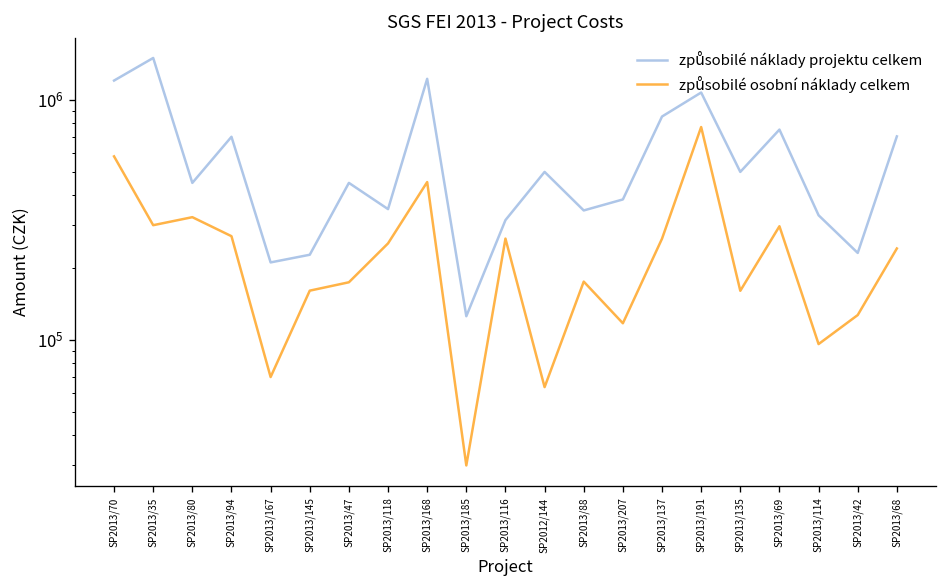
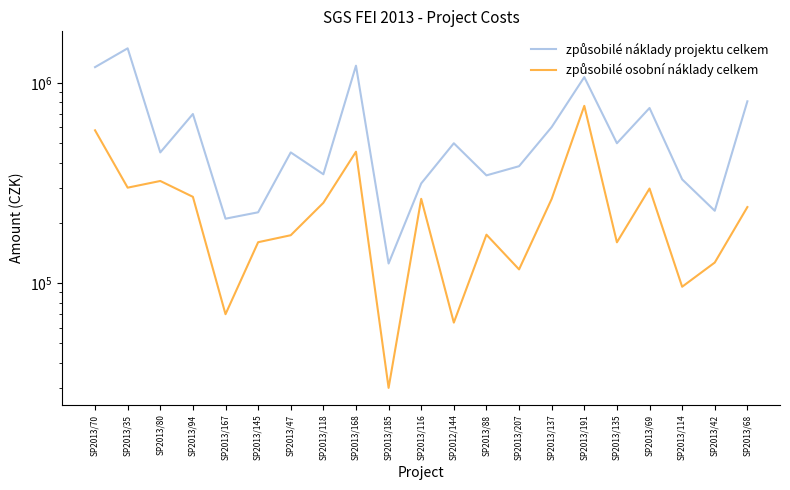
způsobilé náklady projektu celkem, SP2013/137: 850000 -> 600000
způsobilé náklady projektu celkem, SP2013/68: 700000 -> 810000
